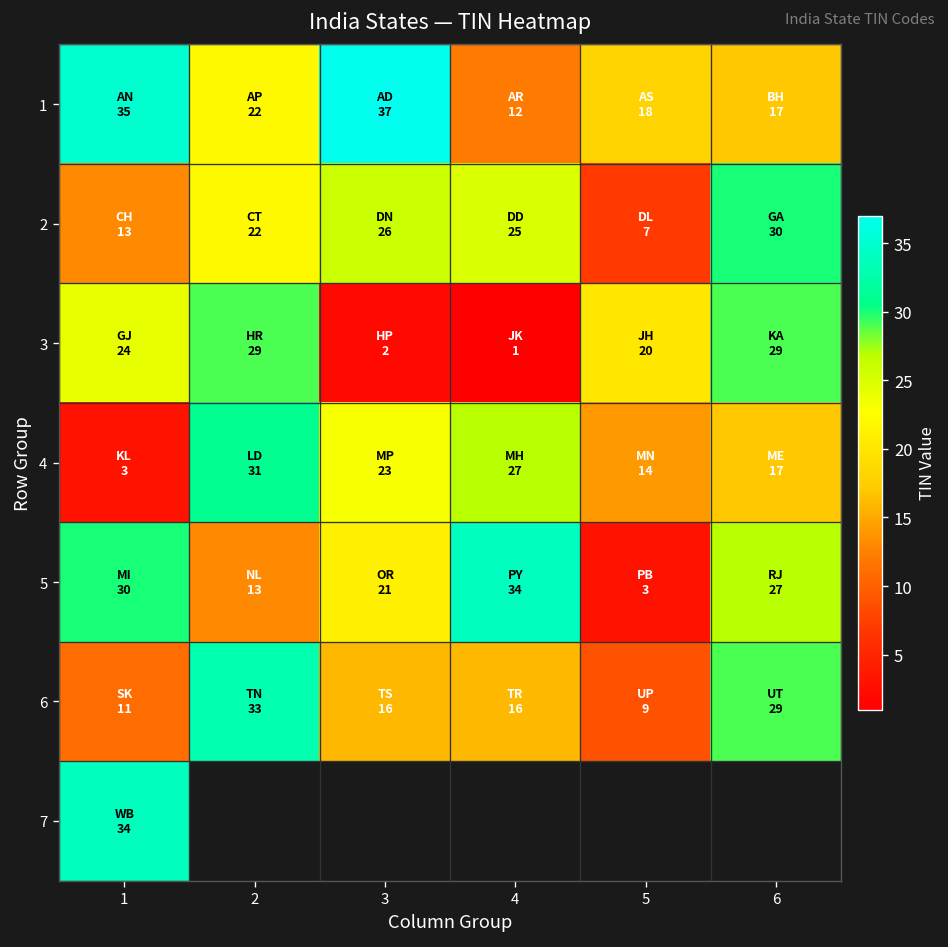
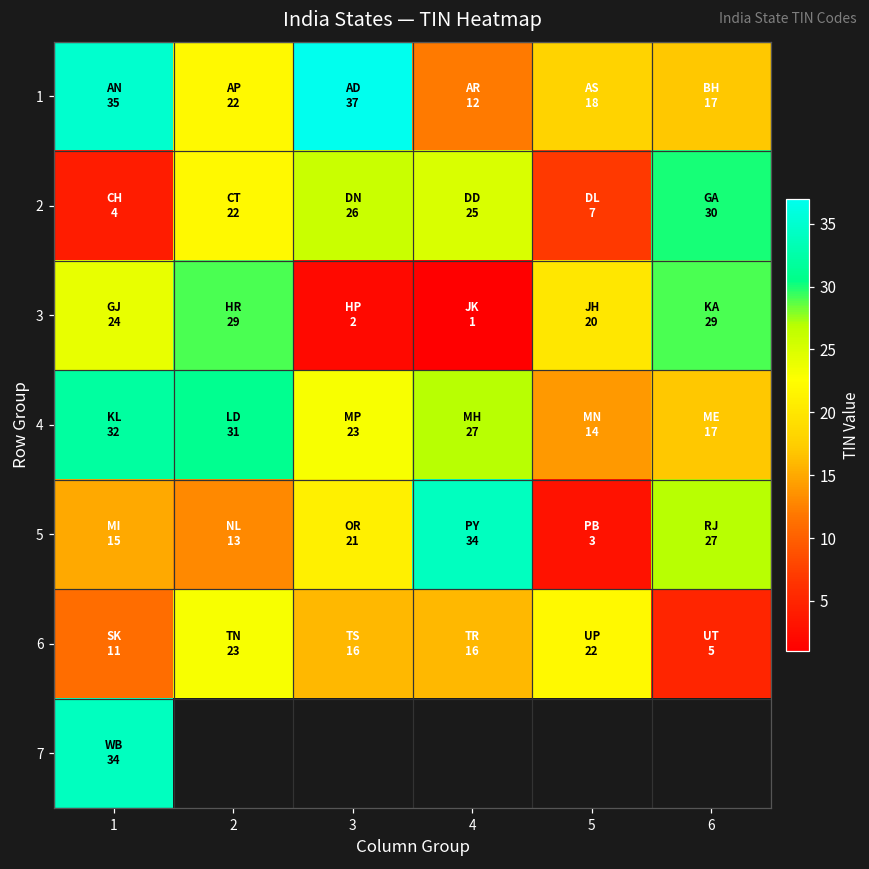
2, 1: 13 -> 4
4, 1: 3 -> 32
5, 1: 30 -> 15
6, 2: 33 -> 23
6, 5: 9 -> 22
6, 6: 29 -> 5
